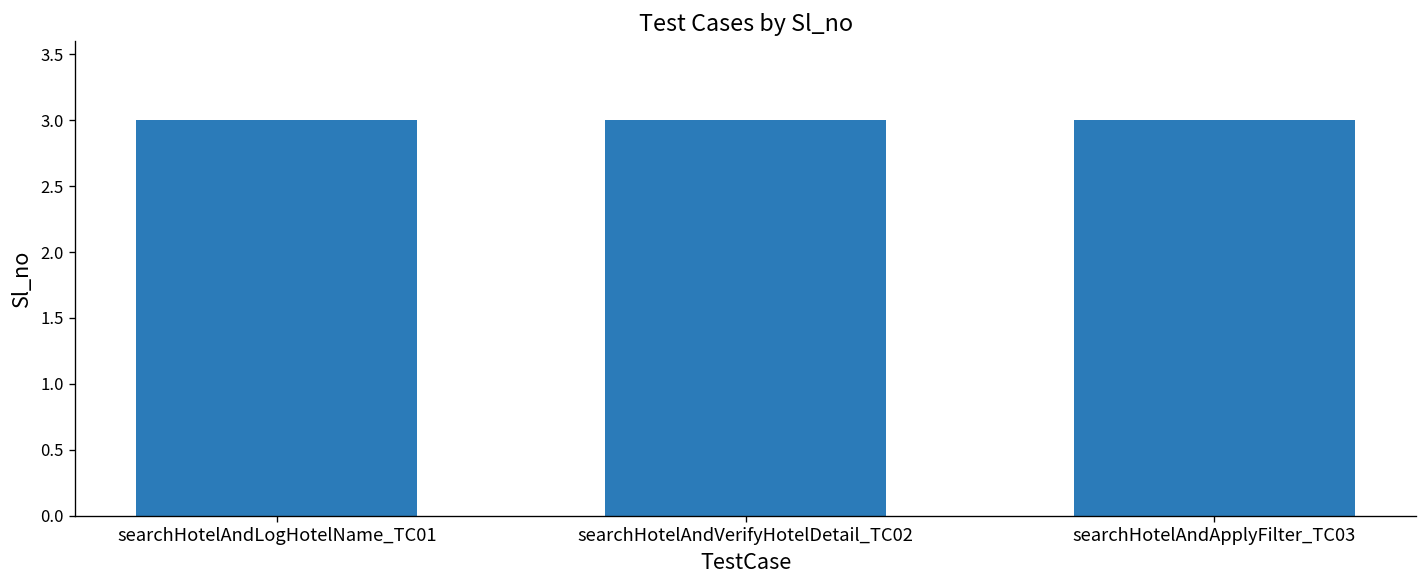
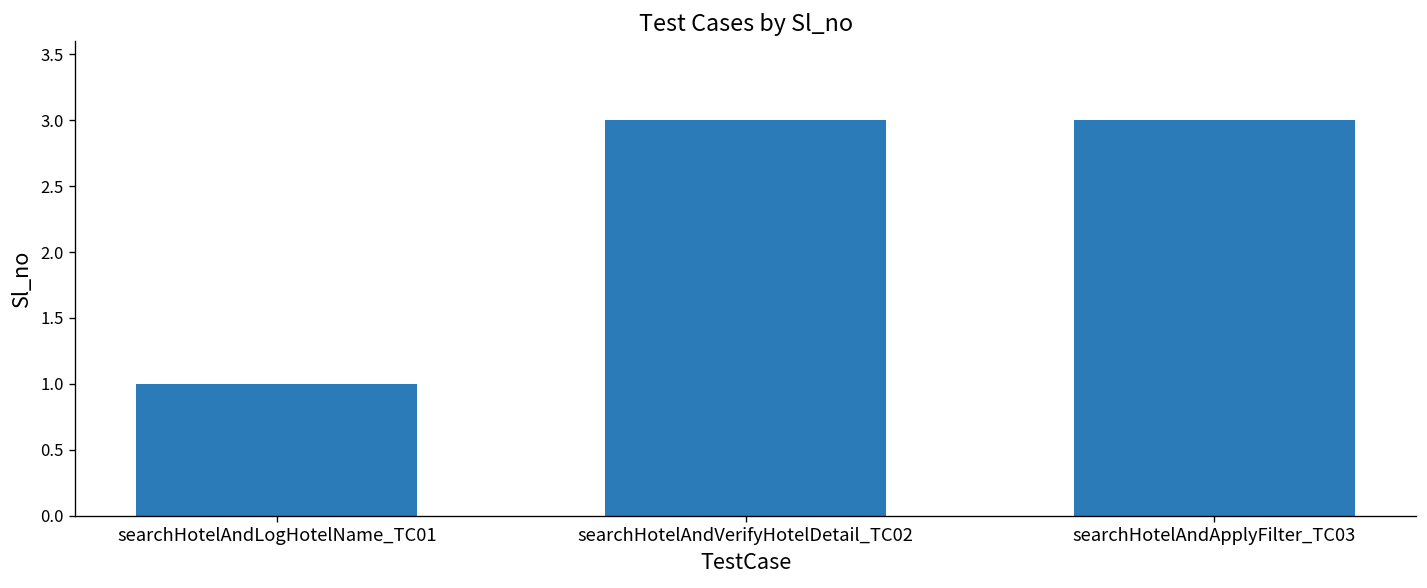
searchHotelAndLogHotelName_TC01: 3 -> 1
